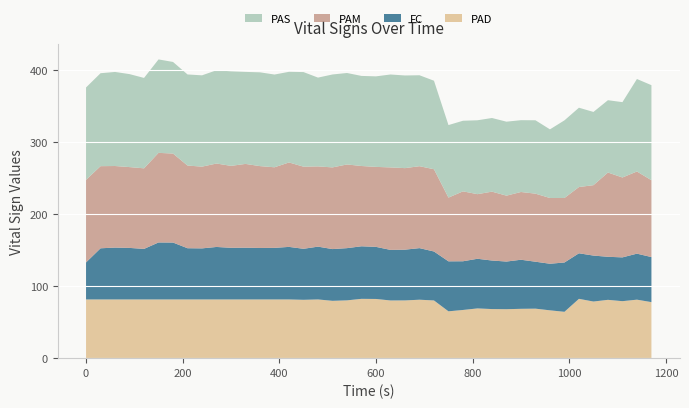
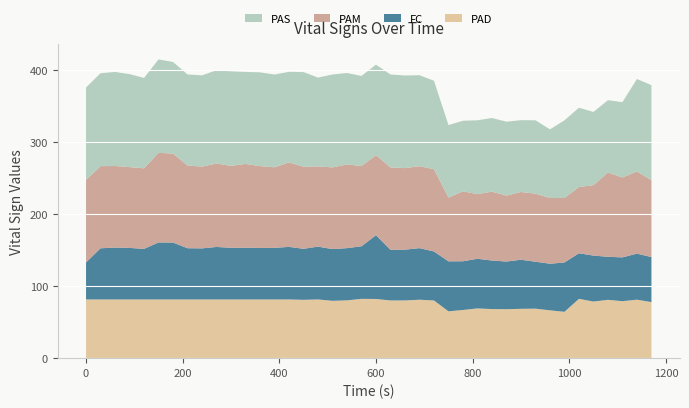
FC, 600: 70 -> 90
